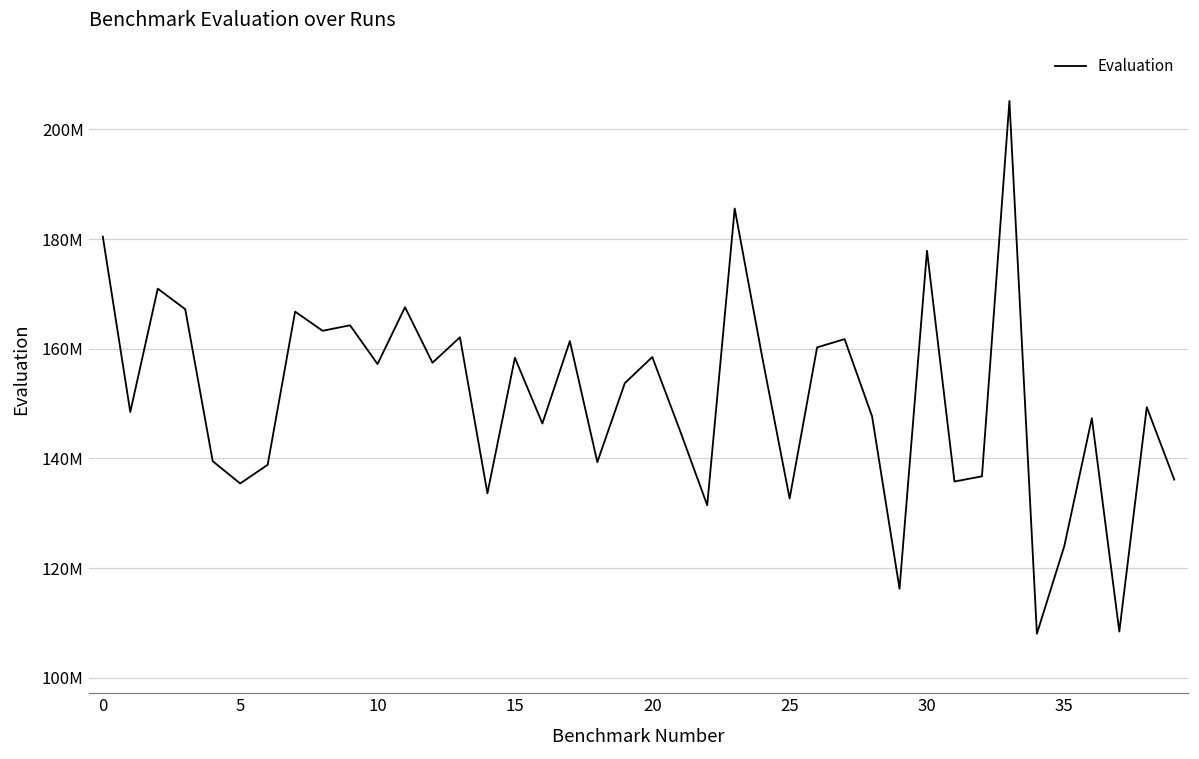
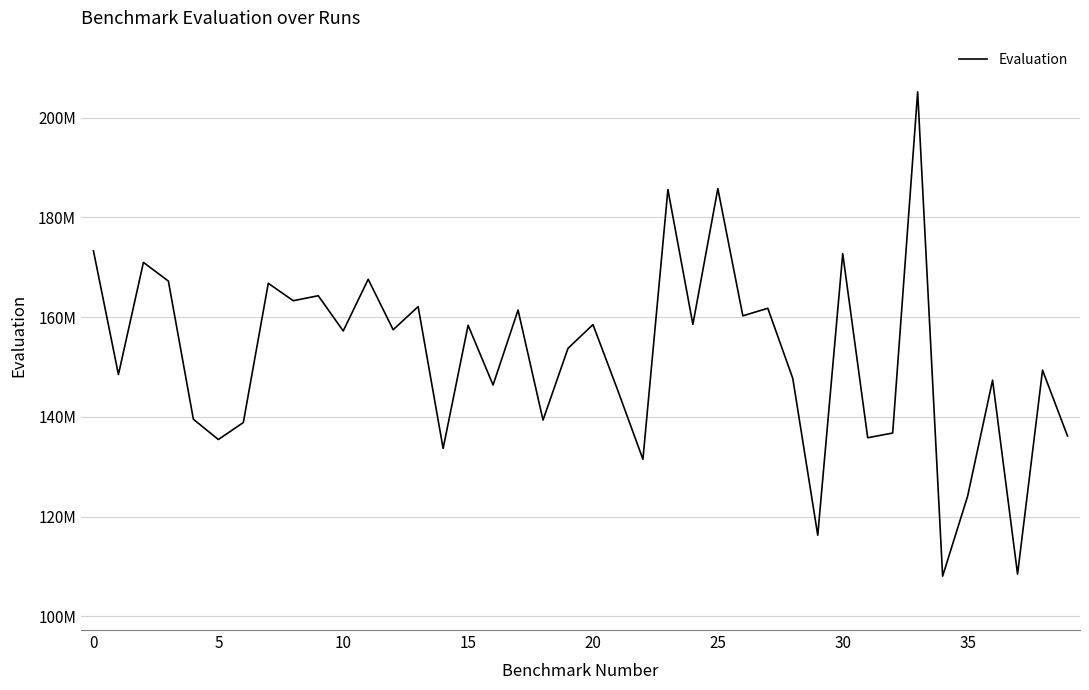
0: 180000000 -> 173000000
25: 133000000 -> 186000000
30: 178000000 -> 173000000
